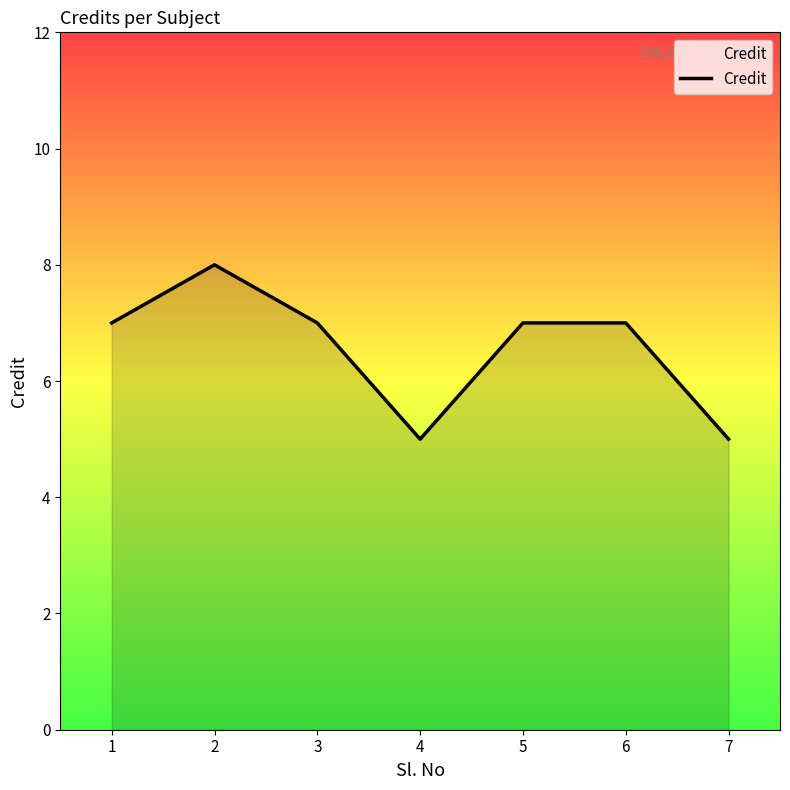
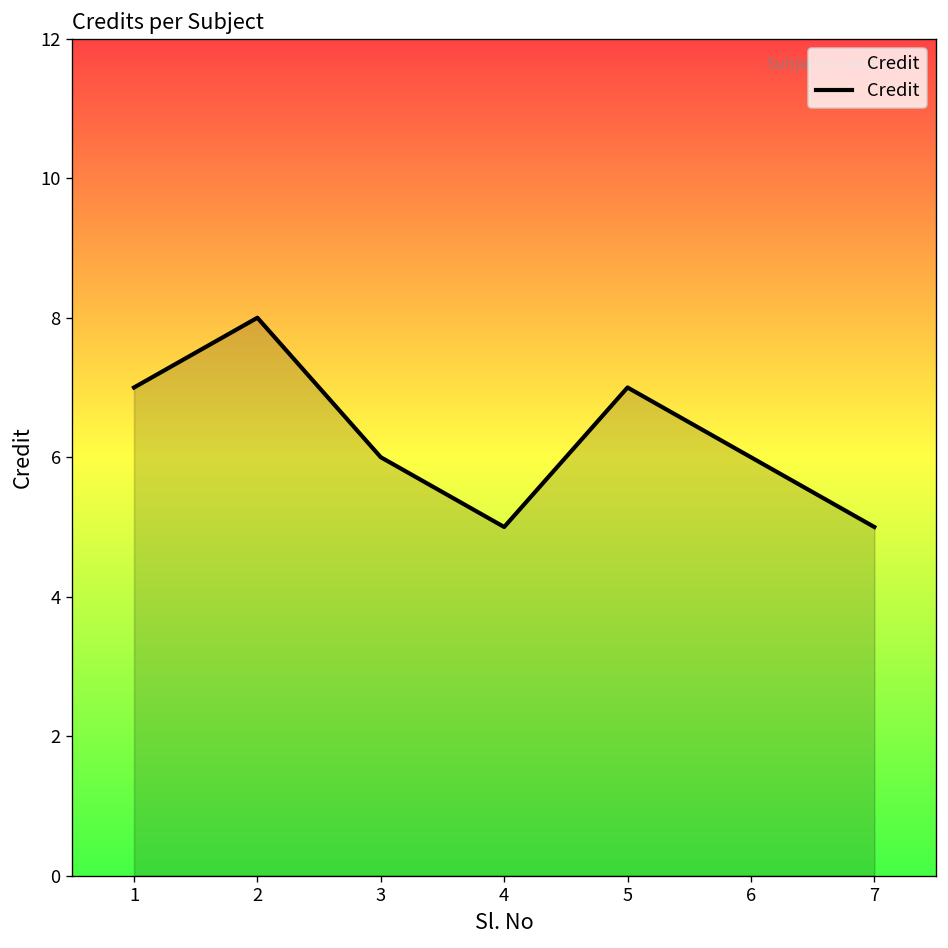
3: 7 -> 6
6: 7 -> 6
